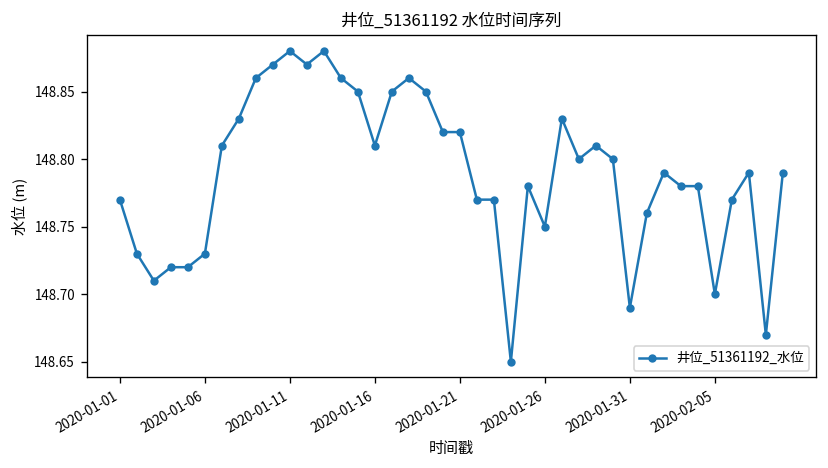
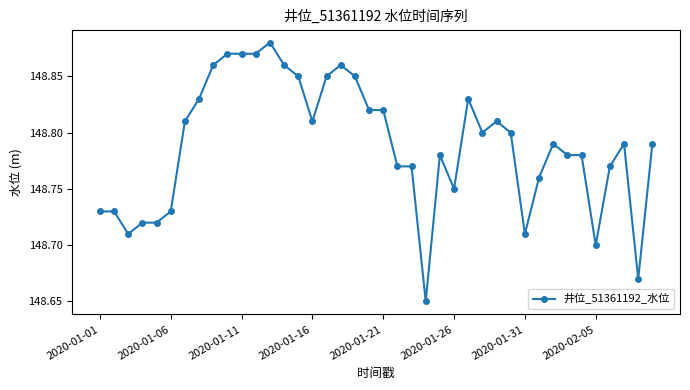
2020-01-01: 148.77 -> 148.73
2020-01-11: 148.88 -> 148.87
2020-01-31: 148.69 -> 148.71
